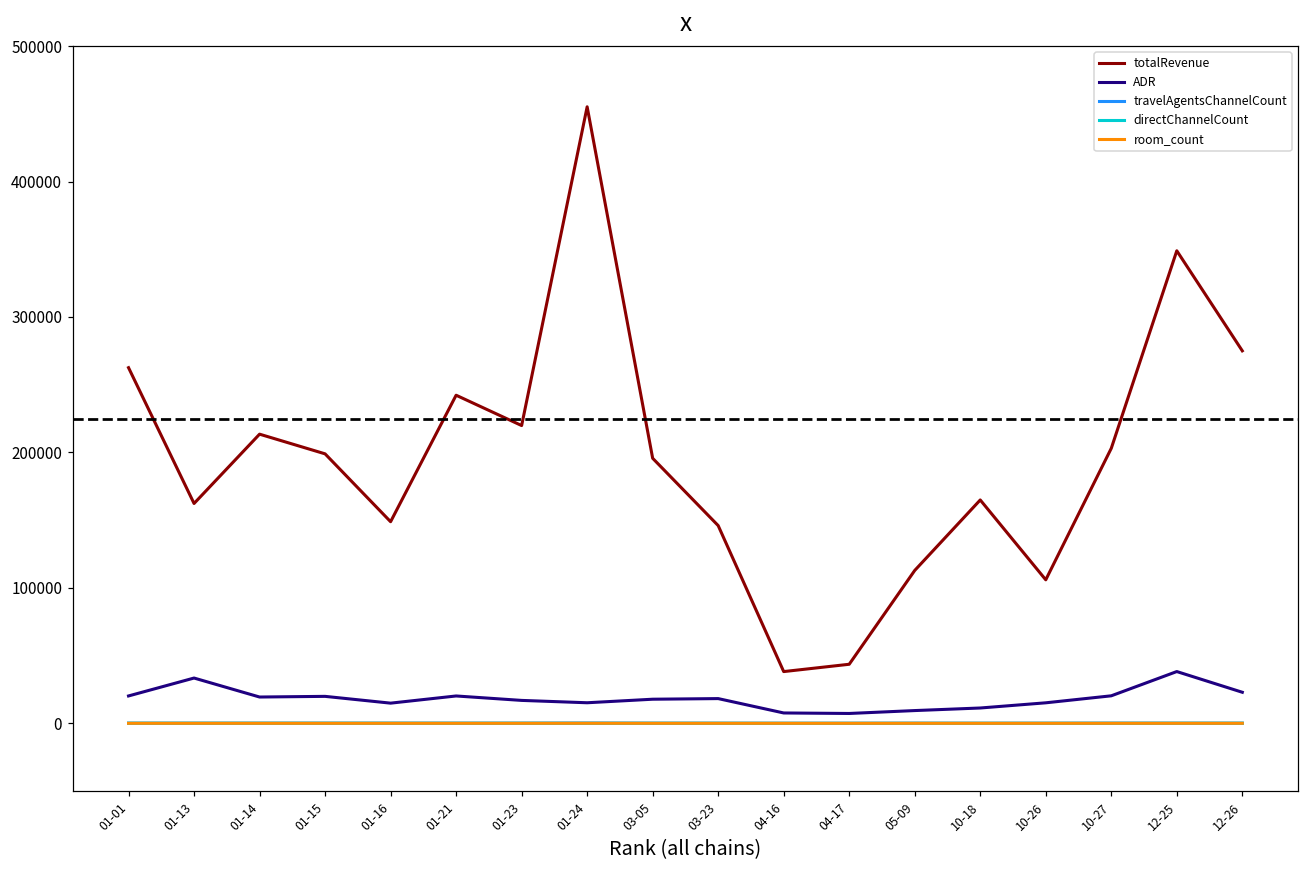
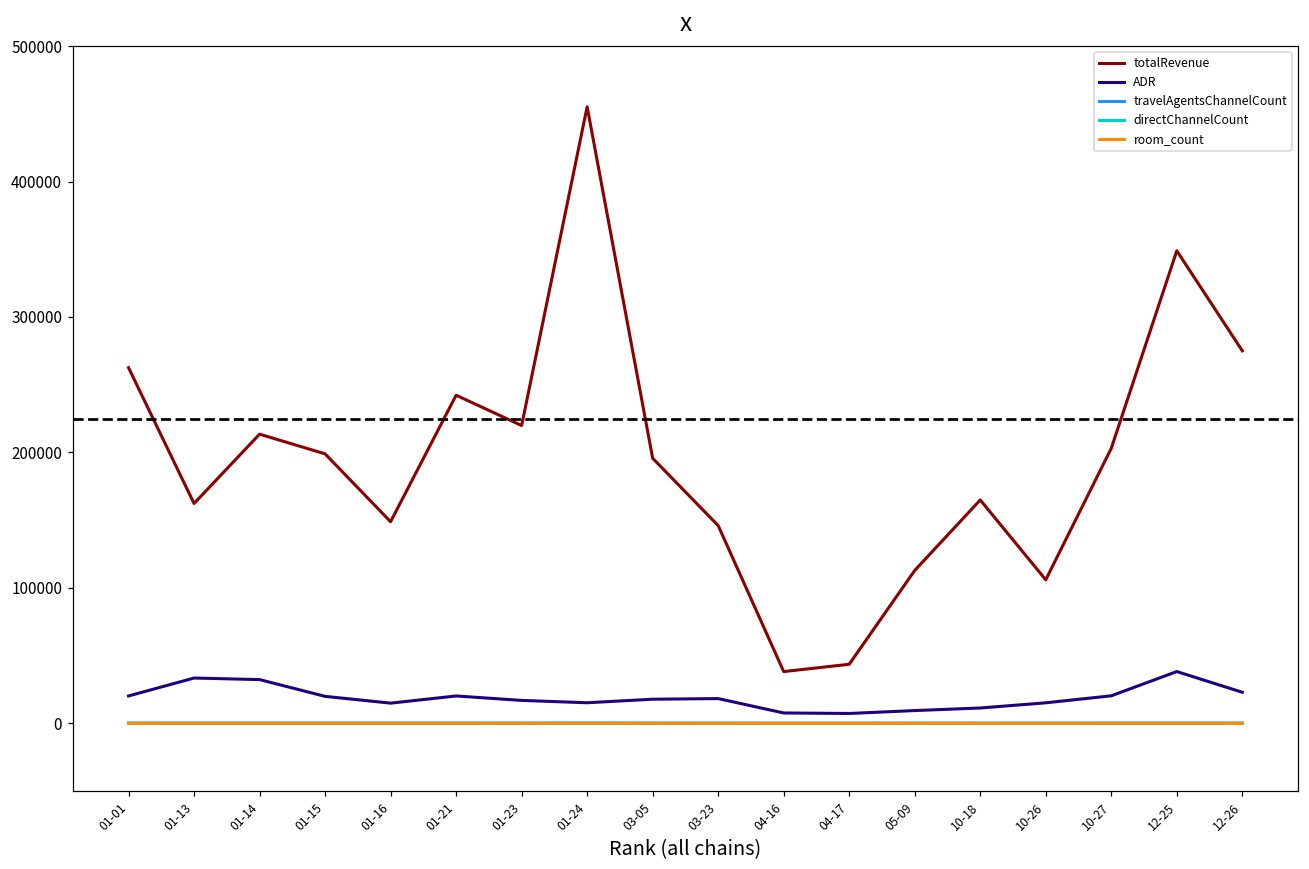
ADR, 01-14: 19000 -> 32000
